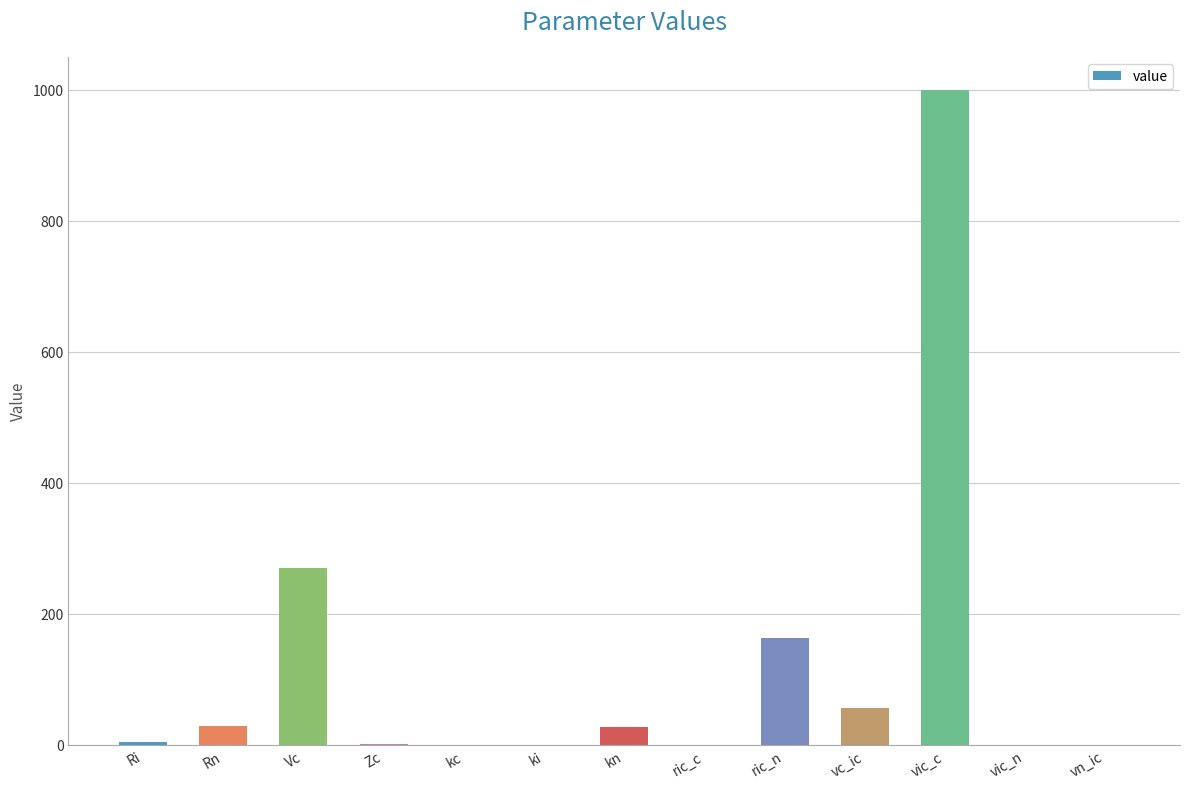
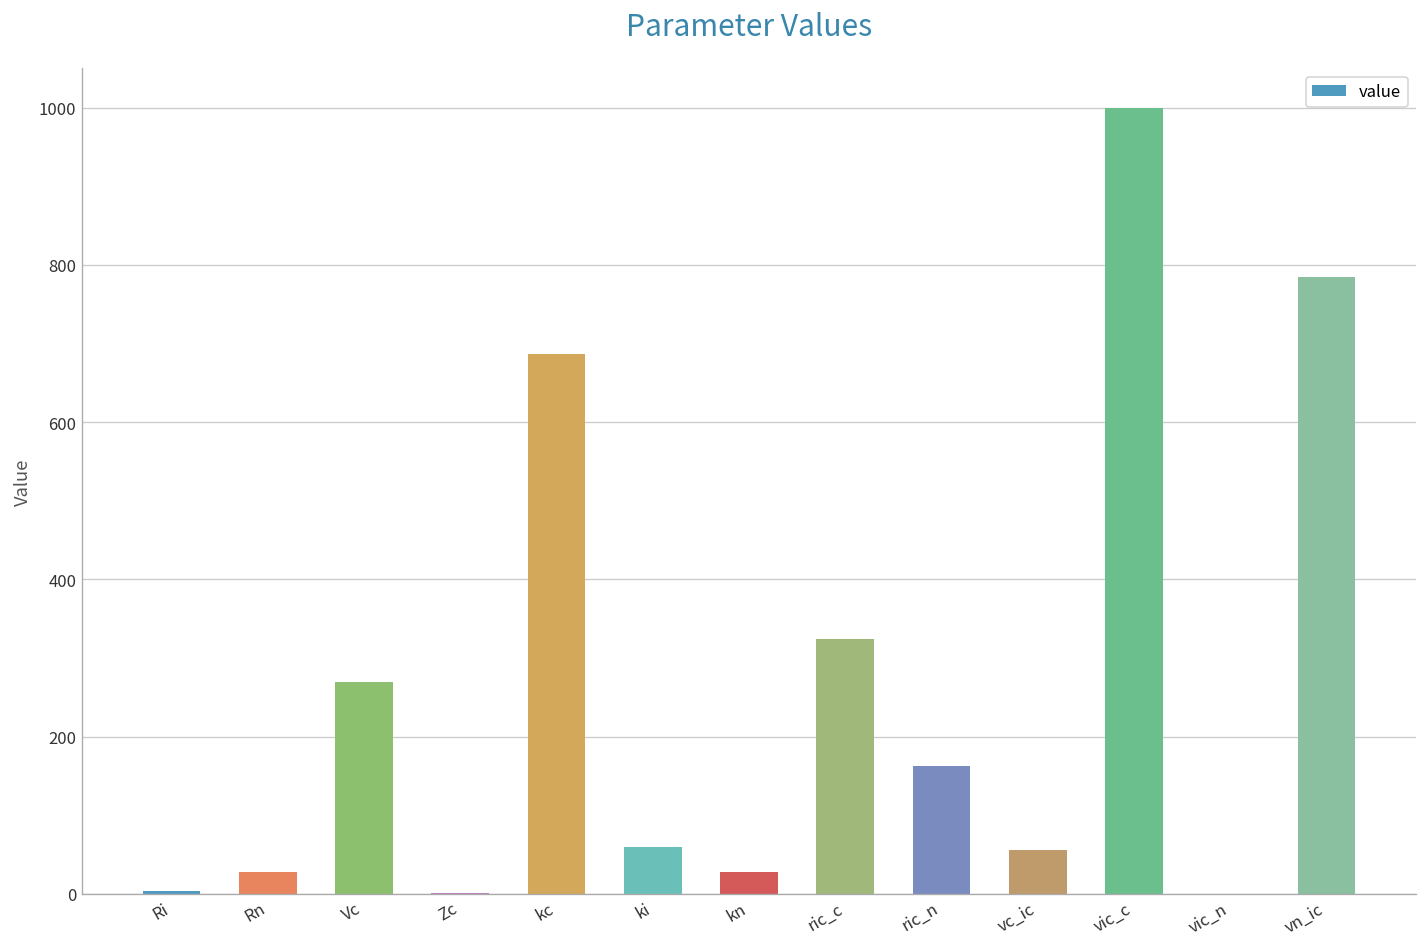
kc: 0 -> 690
ki: 0 -> 60
ric_c: 0 -> 320
vn_ic: 0 -> 780
